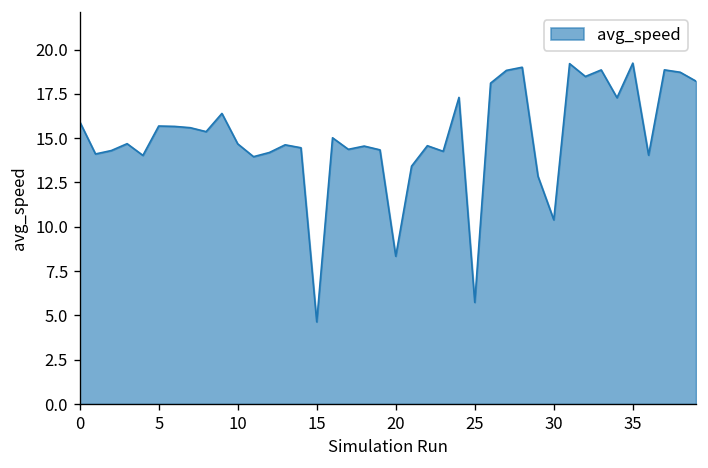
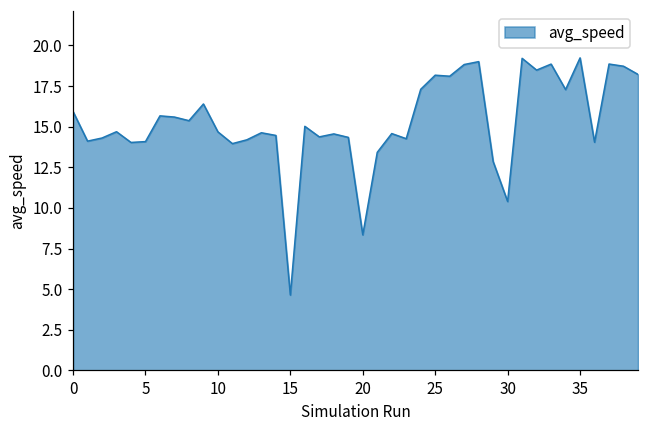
5: 15.7 -> 14.1
25: 5.7 -> 18.2
